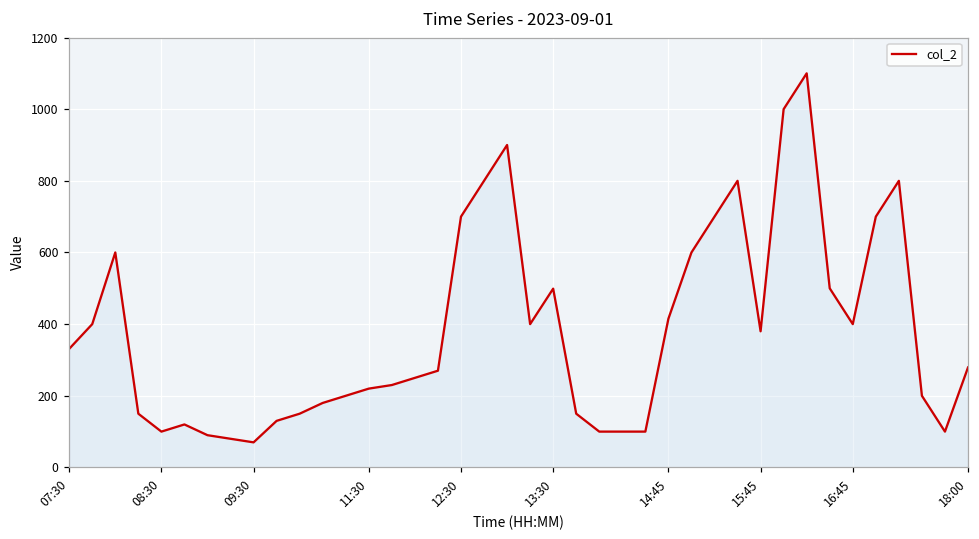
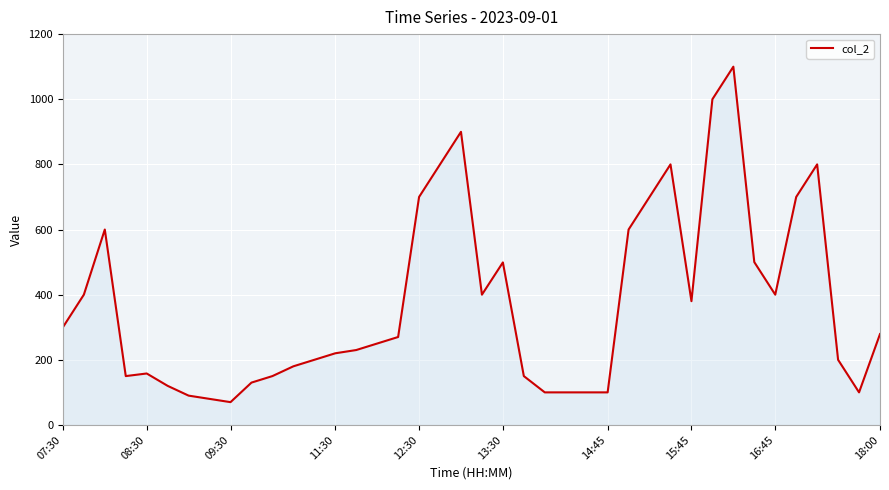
07:30: 330 -> 300
08:30: 100 -> 160
14:45: 420 -> 100
